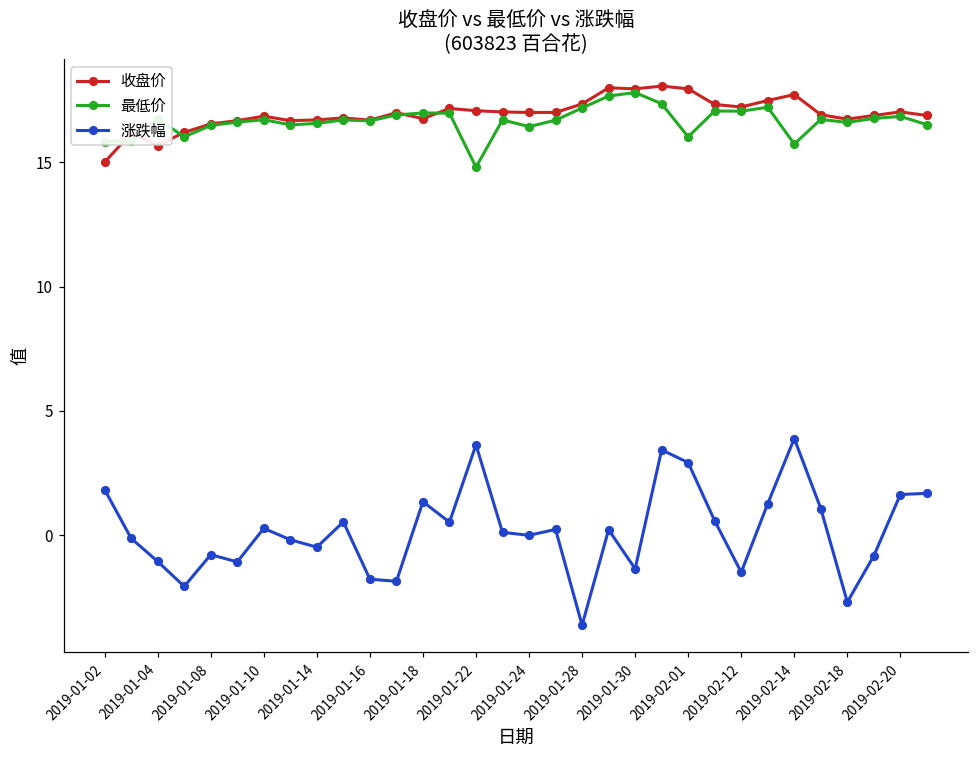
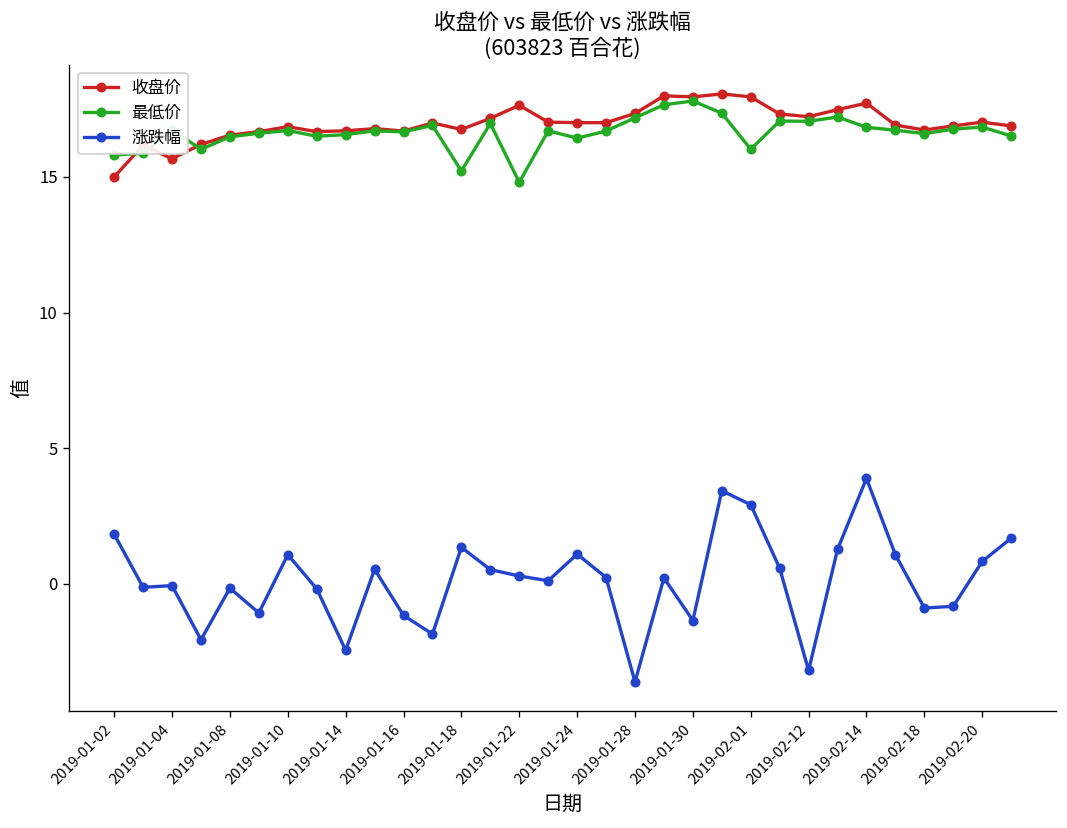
涨跌幅, 2019-01-04: -1.1 -> -0.1
涨跌幅, 2019-01-08: -0.8 -> -0.2
涨跌幅, 2019-01-10: 0.3 -> 1.1
涨跌幅, 2019-01-14: -0.5 -> -2.4
涨跌幅, 2019-01-16: -1.8 -> -1.2
最低价, 2019-01-18: 17.0 -> 15.2
收盘价, 2019-01-22: 17.1 -> 17.6
涨跌幅, 2019-01-22: 3.6 -> 0.3
涨跌幅, 2019-01-24: 0.0 -> 1.1
涨跌幅, 2019-02-12: -1.5 -> -3.2
最低价, 2019-02-14: 15.7 -> 16.8
涨跌幅, 2019-02-18: -2.7 -> -0.9
涨跌幅, 2019-02-20: 1.6 -> 0.8
